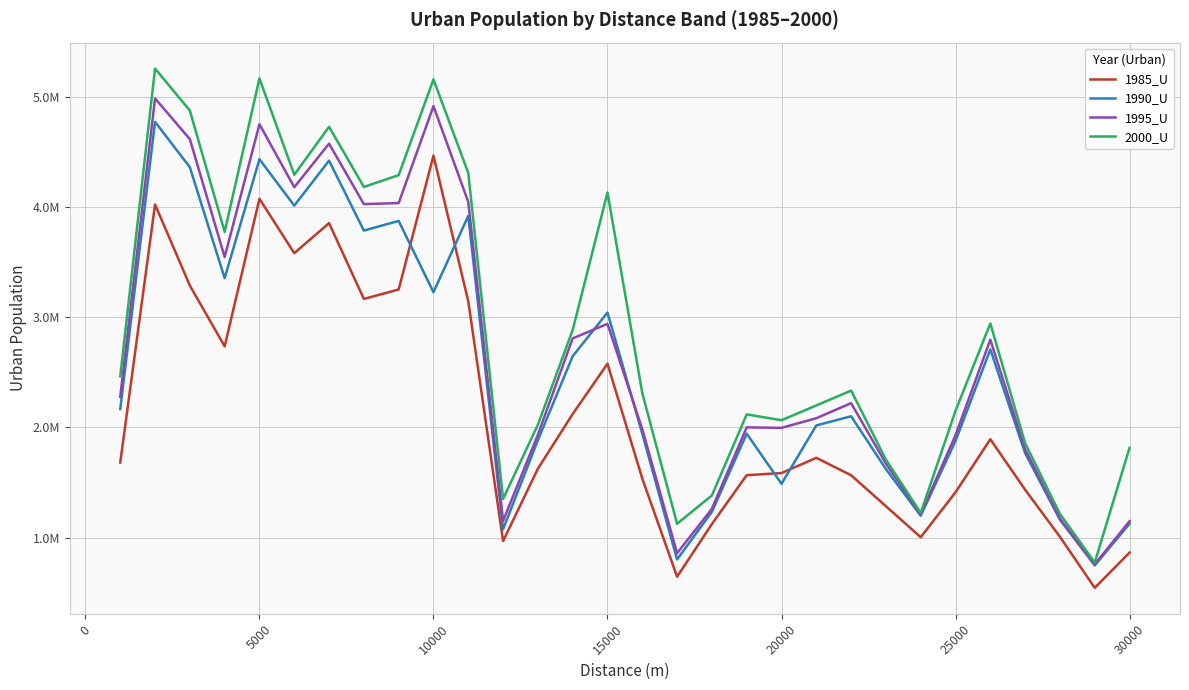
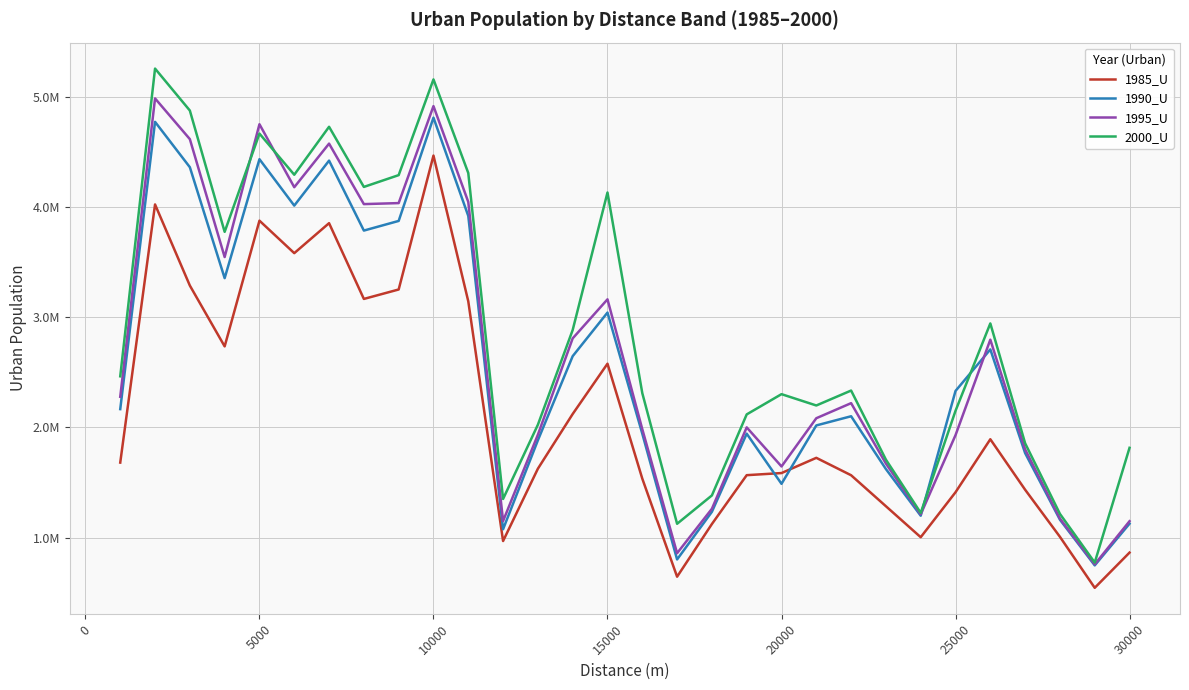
1985_U, 5000: 4070000 -> 3880000
2000_U, 5000: 5170000 -> 4670000
1990_U, 10000: 3230000 -> 4810000
1995_U, 15000: 2940000 -> 3160000
1995_U, 20000: 2000000 -> 1650000
2000_U, 20000: 2060000 -> 2300000
1990_U, 25000: 1880000 -> 2330000
